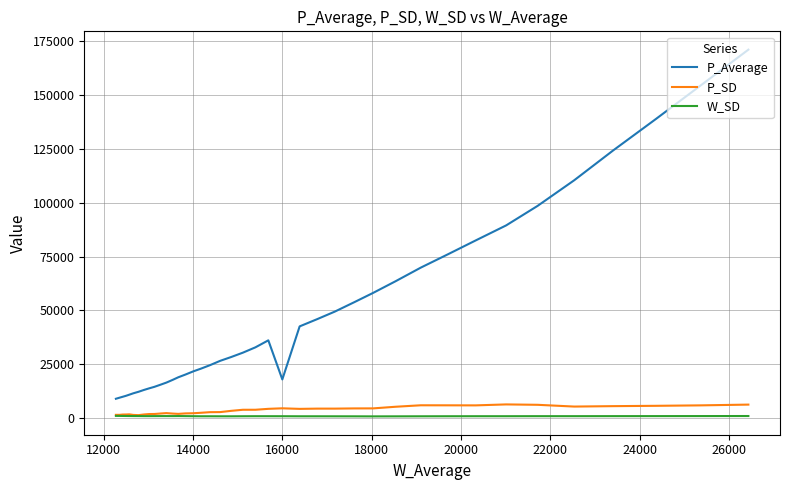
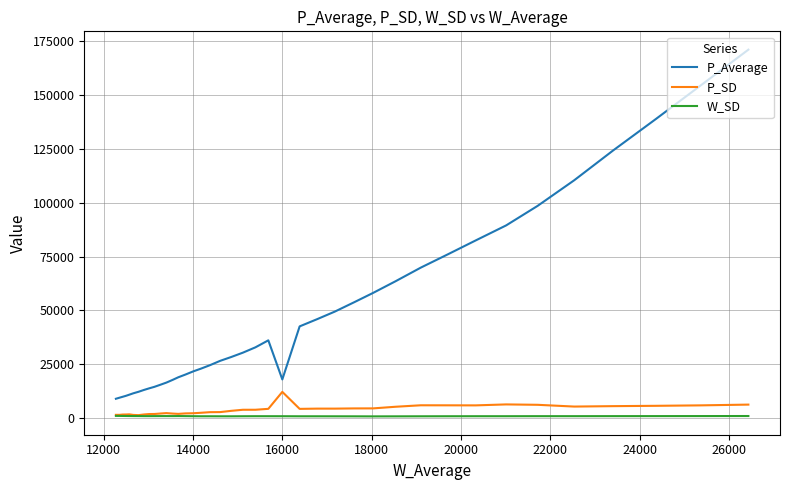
P_SD, 16000: 4000 -> 12000
